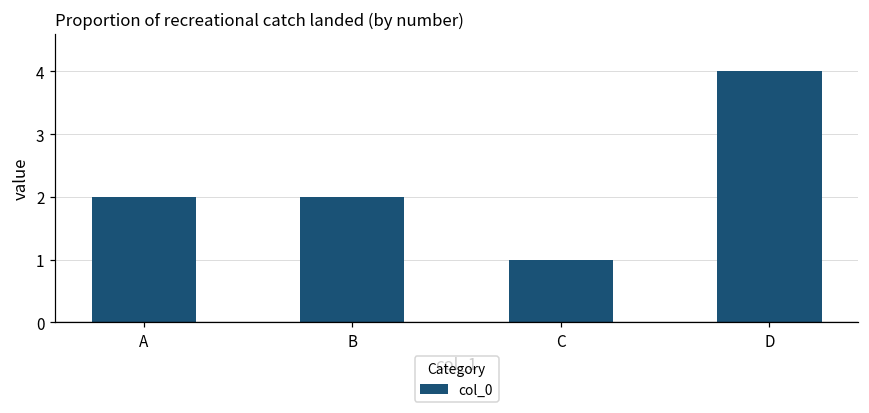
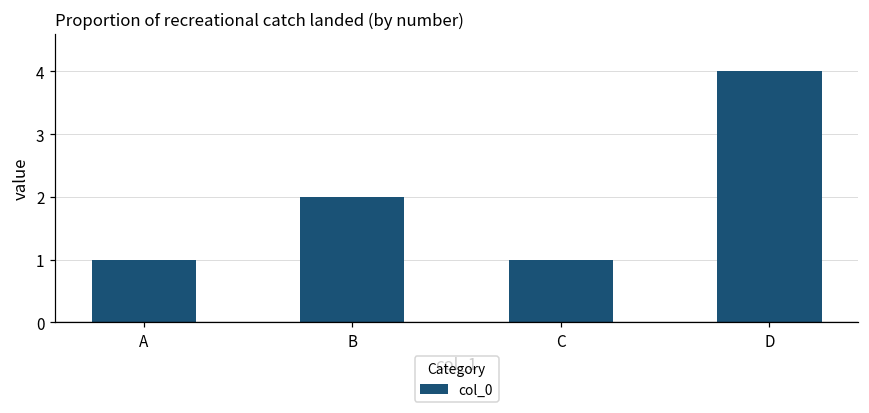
A: 2 -> 1
